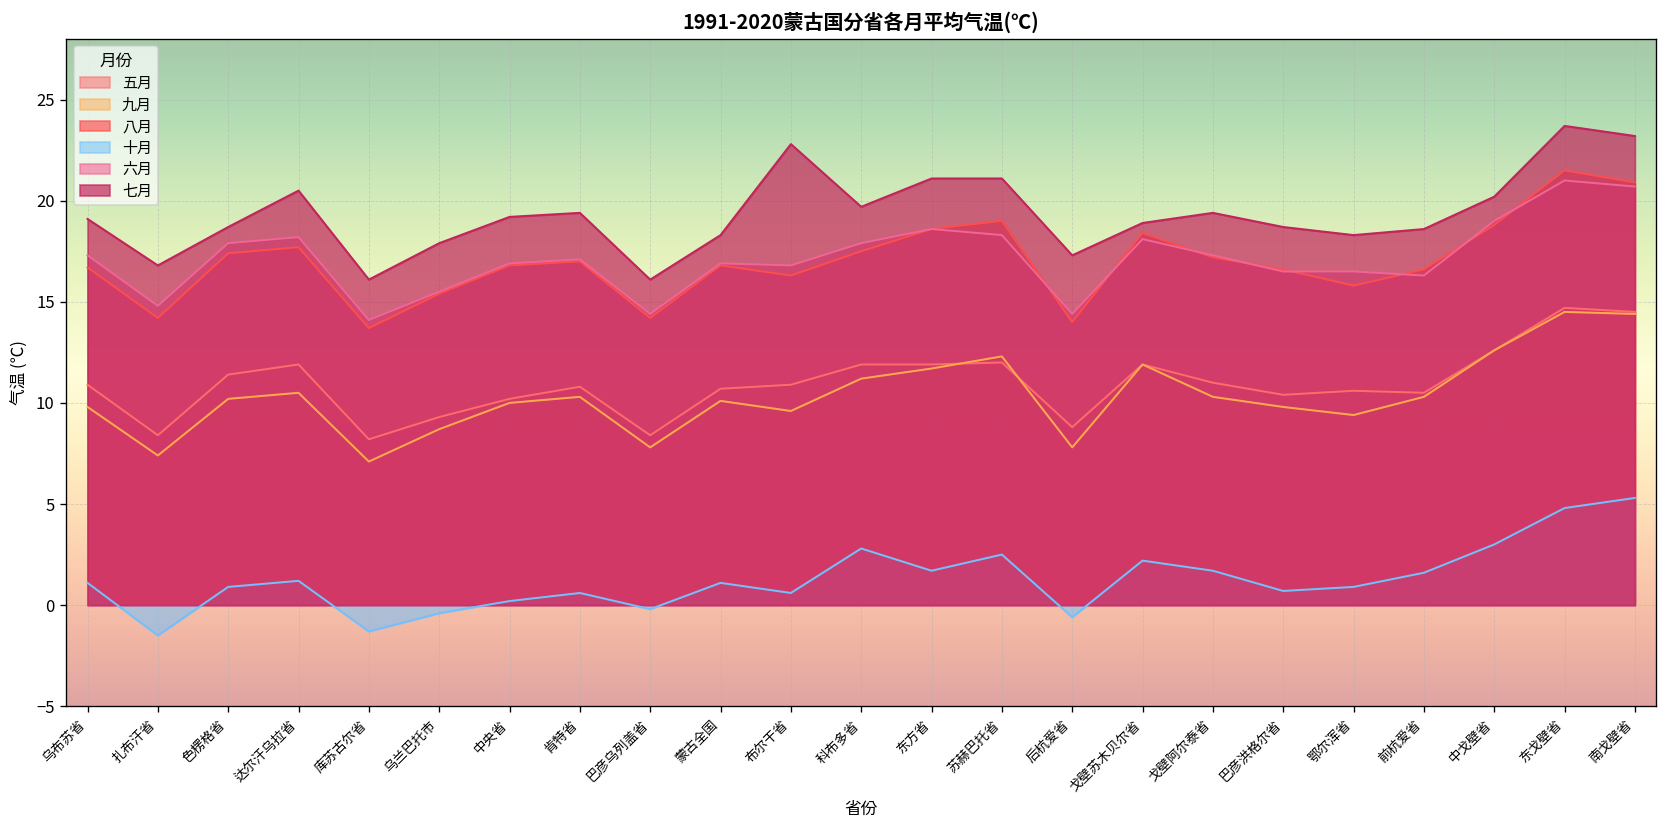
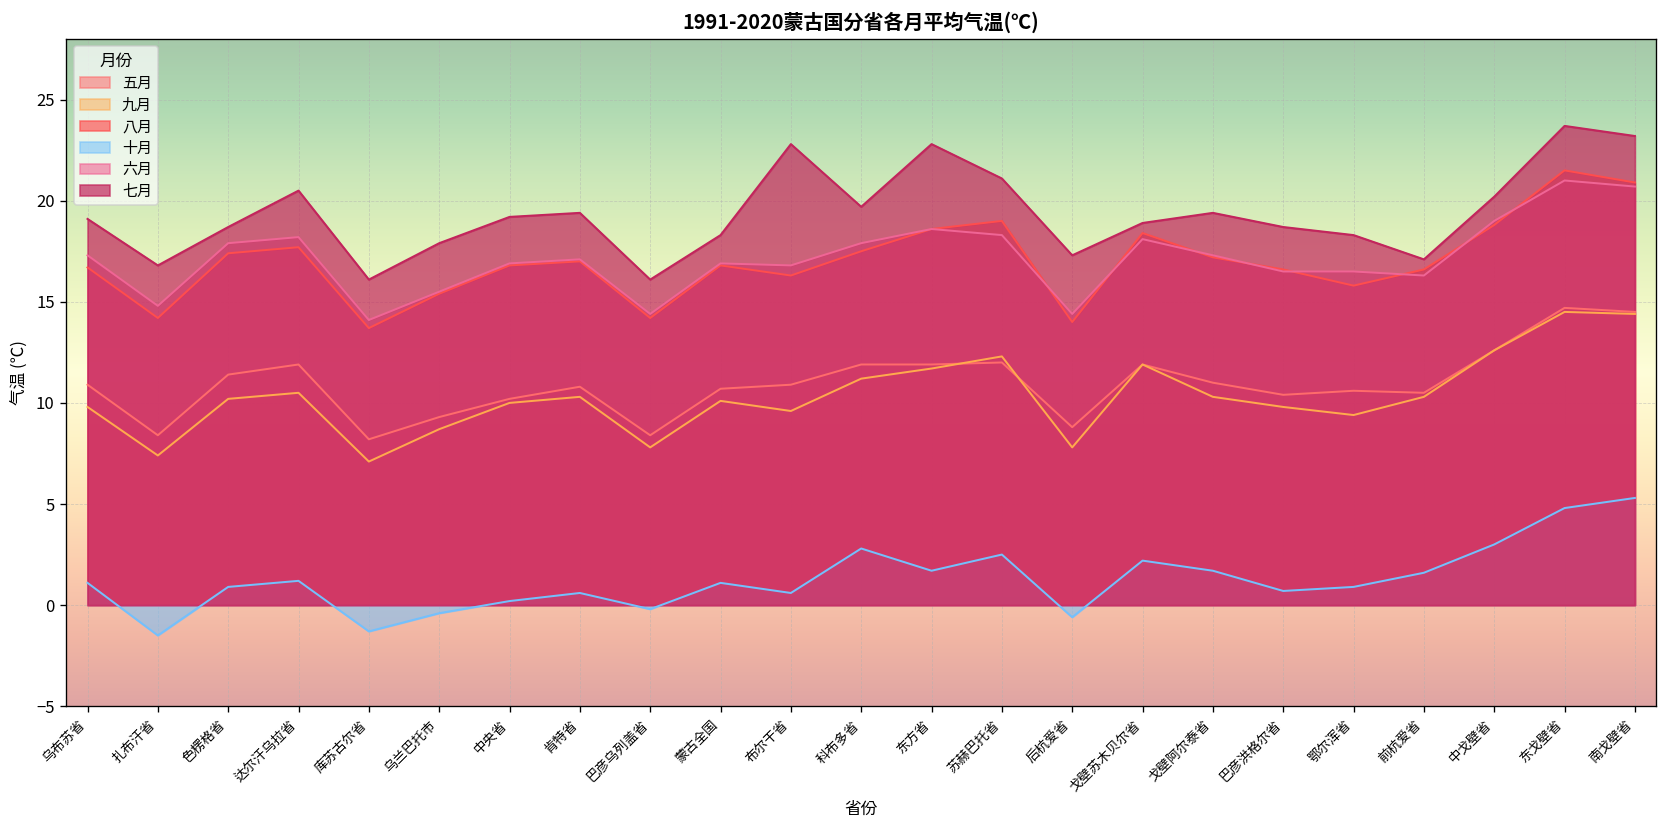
七月, 东方省: 21.1 -> 22.8
七月, 前杭爱省: 18.6 -> 17.1
